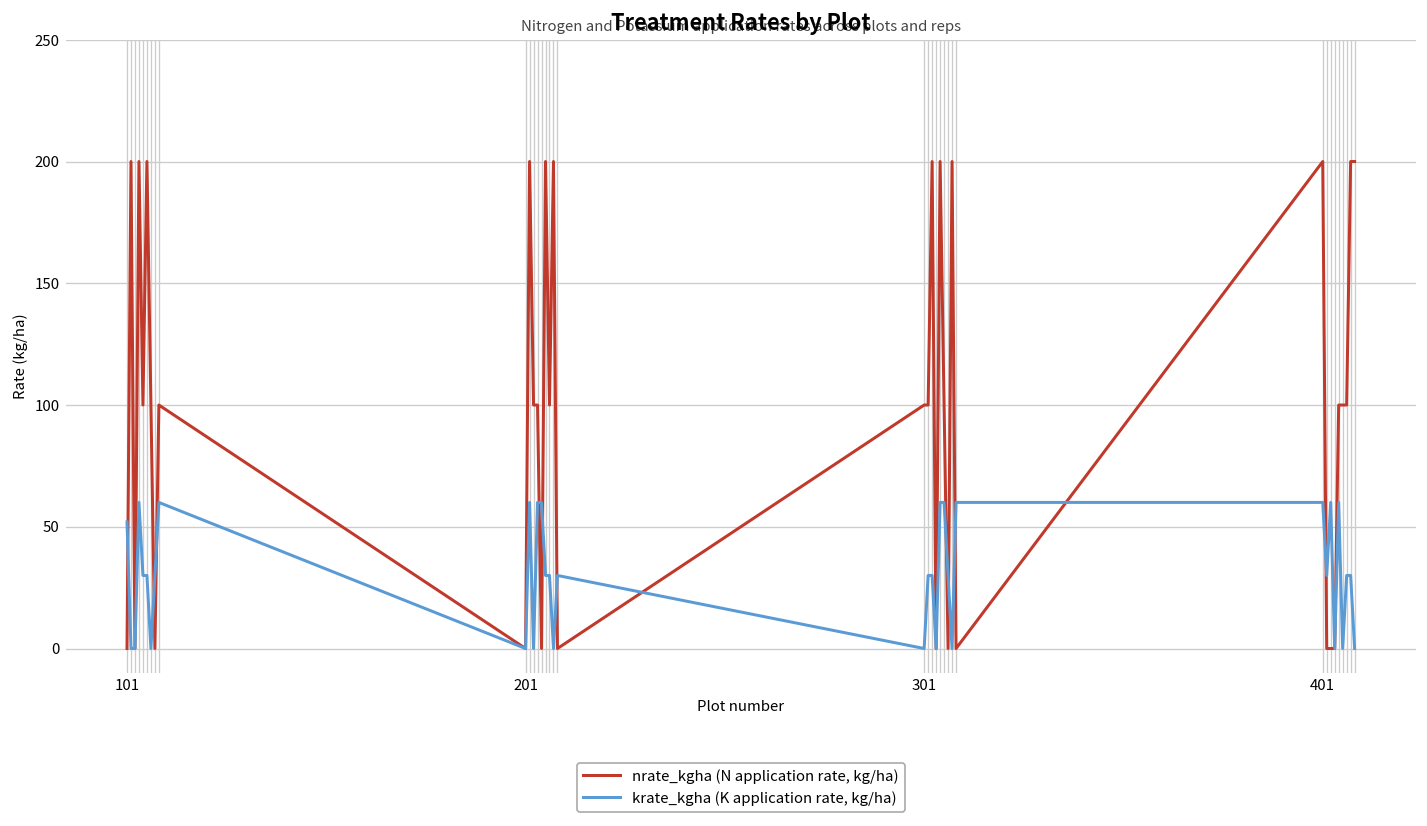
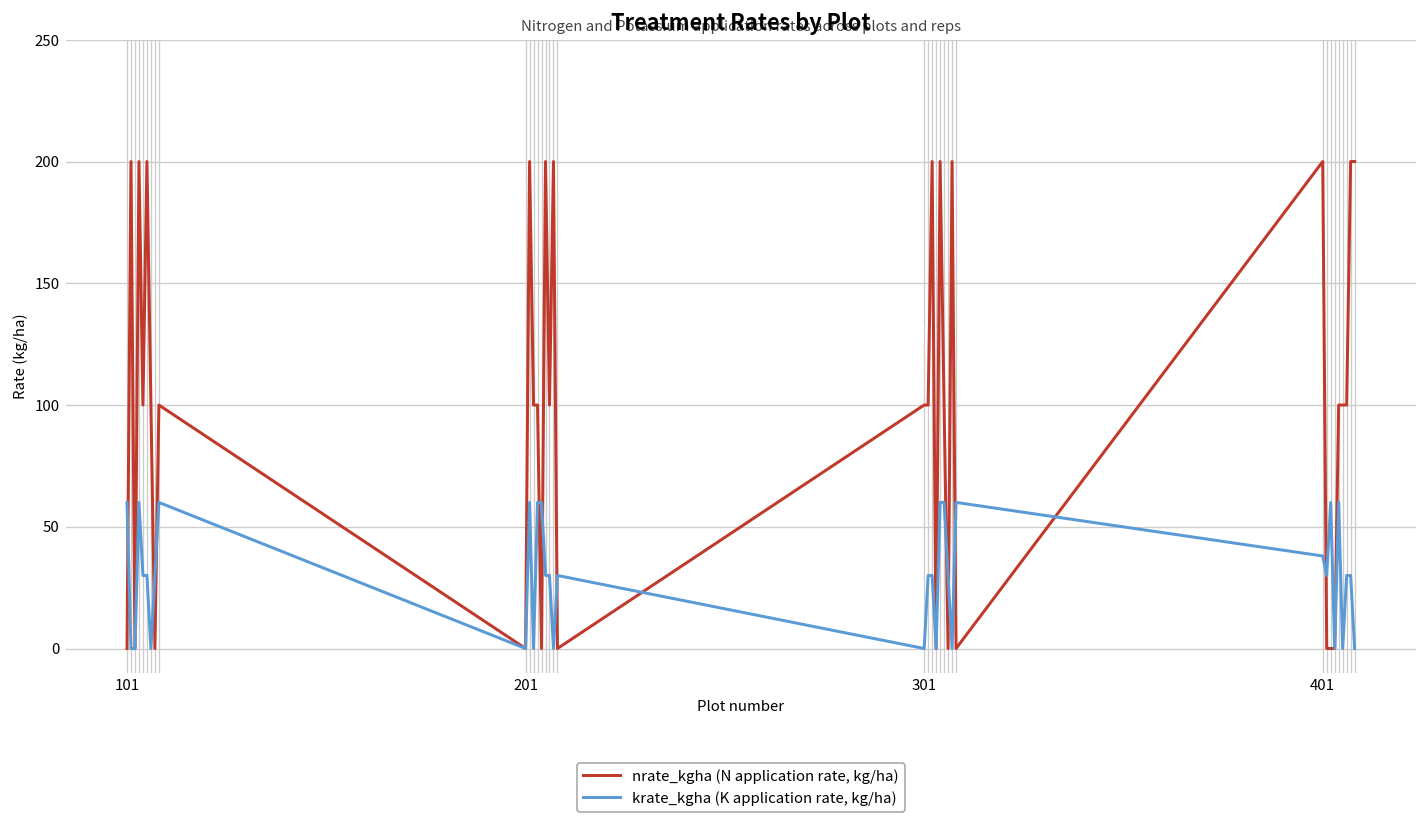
krate_kgha (K application rate, kg/ha), 101: 52 -> 60
krate_kgha (K application rate, kg/ha), 401: 60 -> 38
